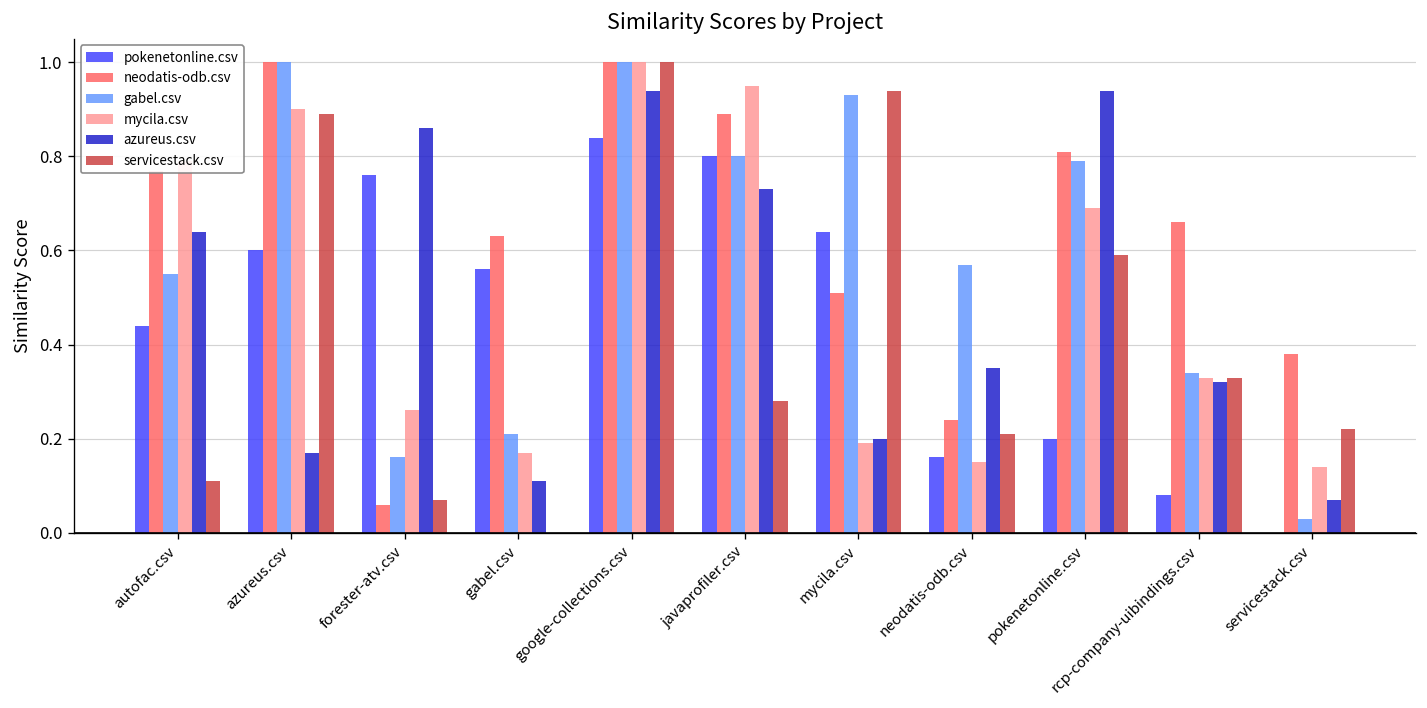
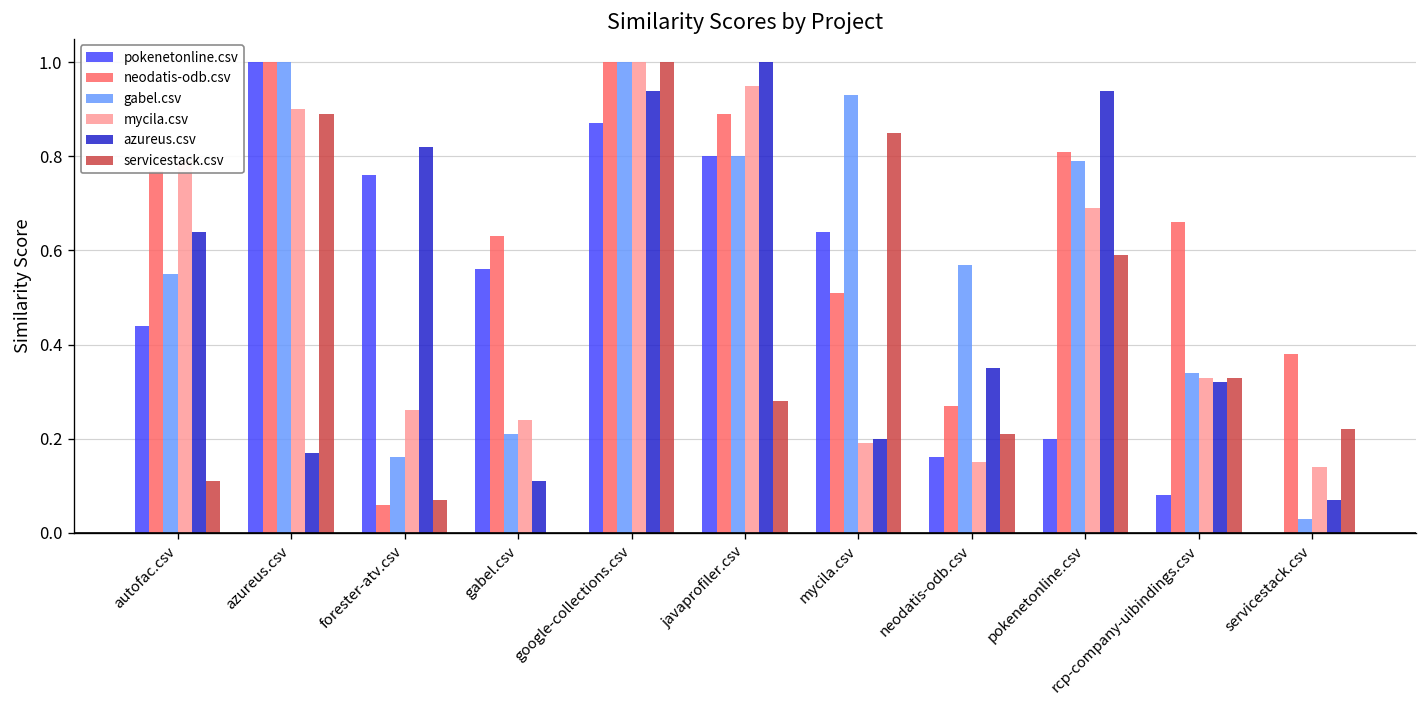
pokenetonline.csv, azureus.csv: 0.6 -> 1.0
azureus.csv, forester-atv.csv: 0.86 -> 0.82
mycila.csv, gabel.csv: 0.17 -> 0.24
pokenetonline.csv, google-collections.csv: 0.84 -> 0.87
azureus.csv, javaprofiler.csv: 0.73 -> 1.00
servicestack.csv, mycila.csv: 0.94 -> 0.85
neodatis-odb.csv, neodatis-odb.csv: 0.24 -> 0.27
